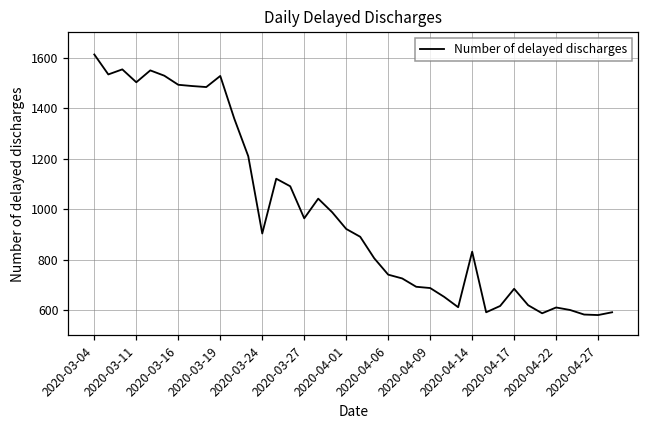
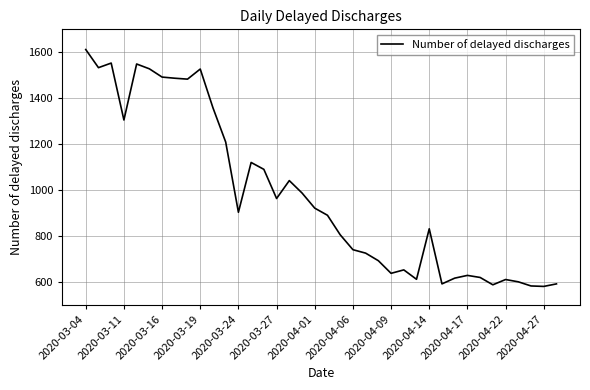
2020-03-11: 1500 -> 1310
2020-04-09: 690 -> 640
2020-04-17: 680 -> 630
